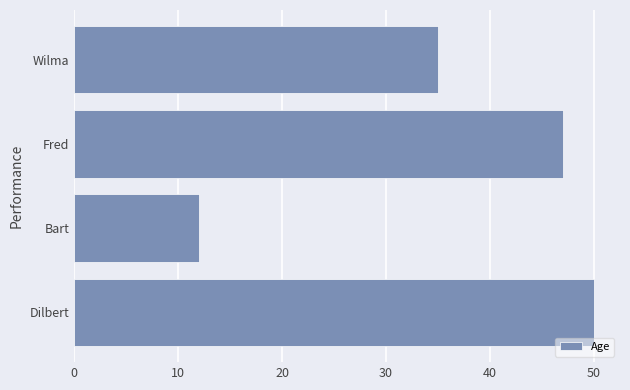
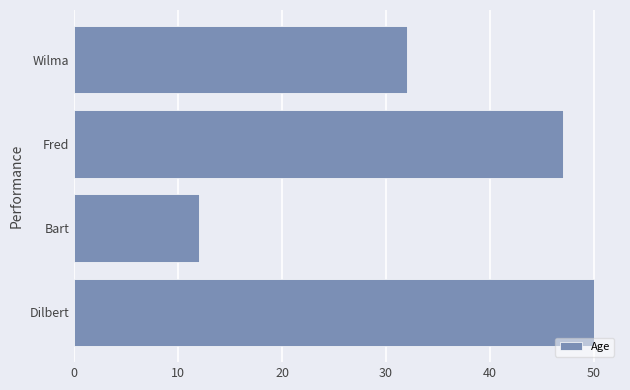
Wilma: 35 -> 32
